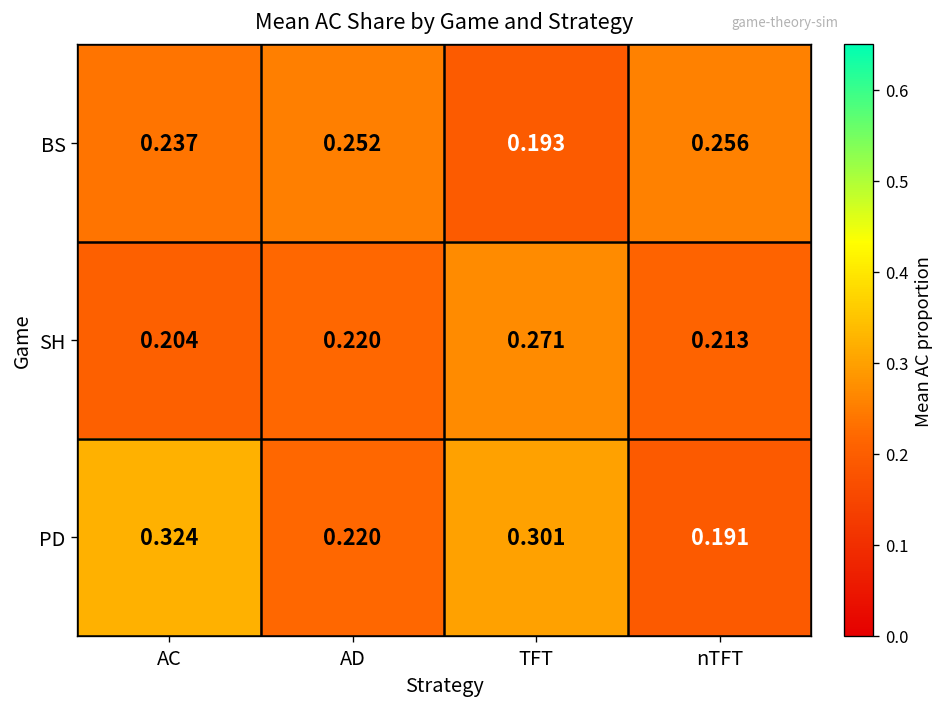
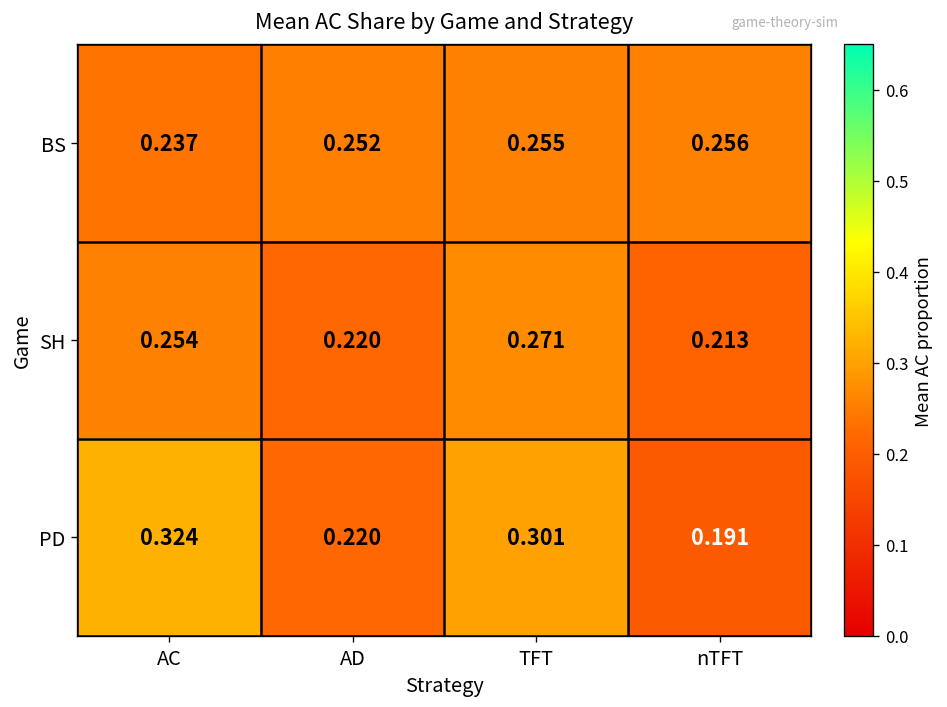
BS, TFT: 0.193 -> 0.255
SH, AC: 0.204 -> 0.254
